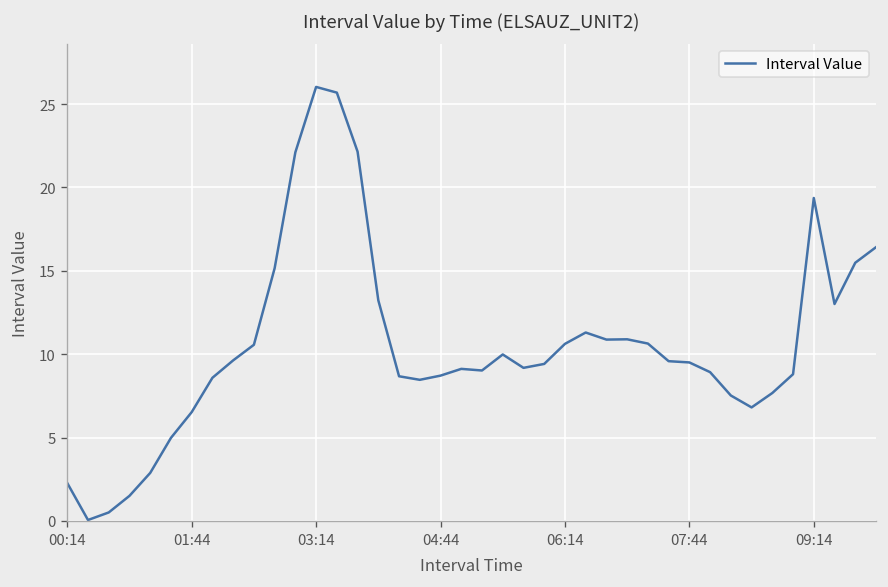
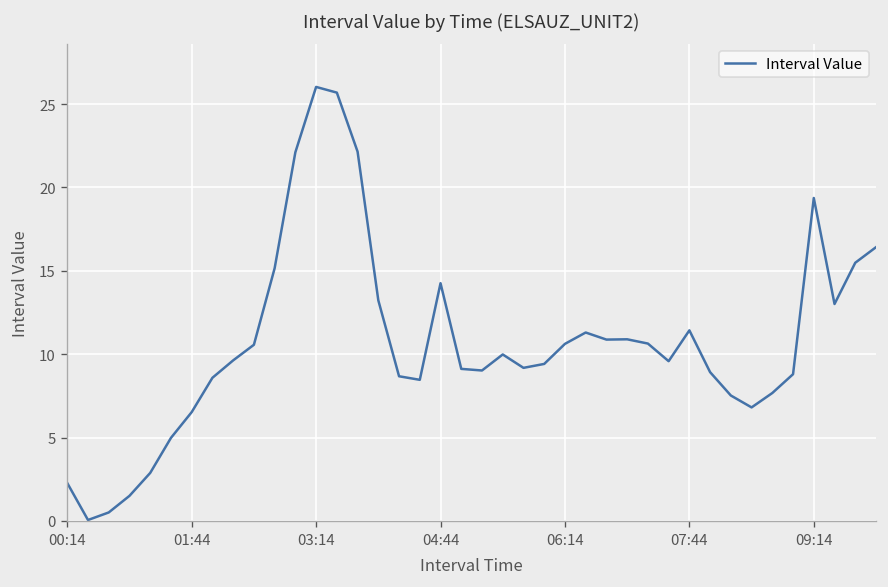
04:44: 8.7 -> 14.3
07:44: 9.5 -> 11.4
